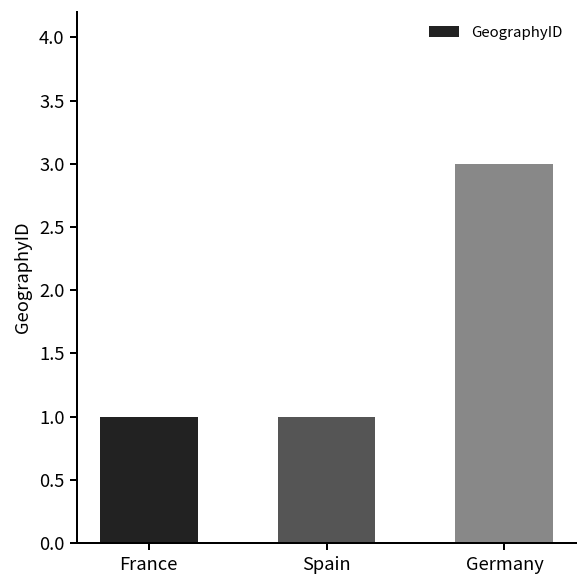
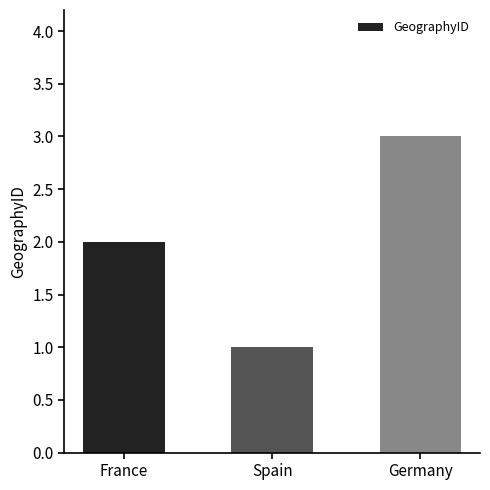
France: 1 -> 2
